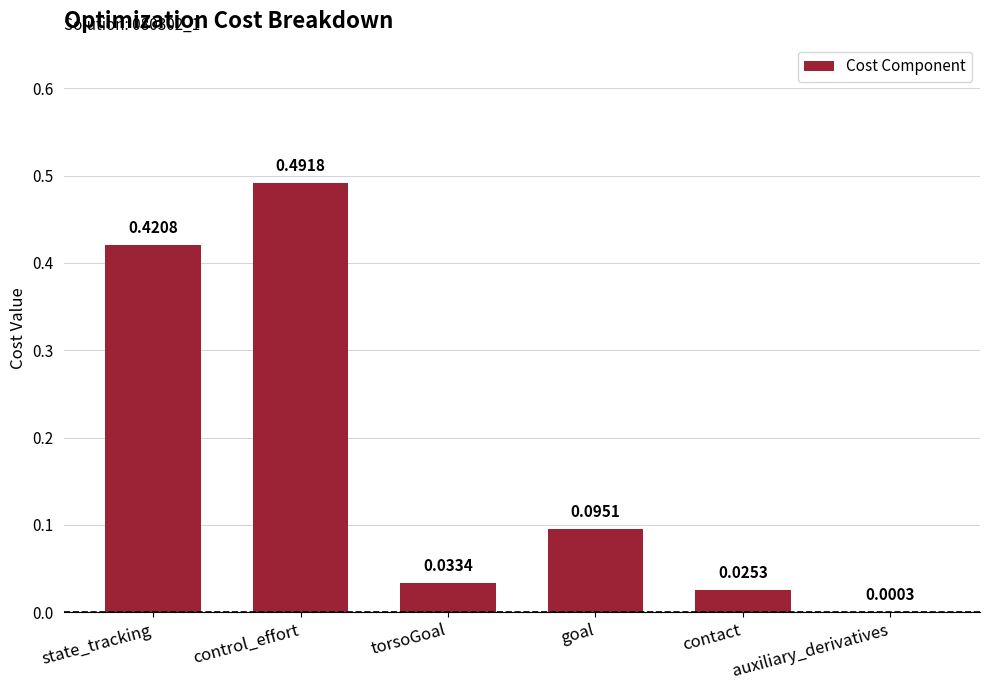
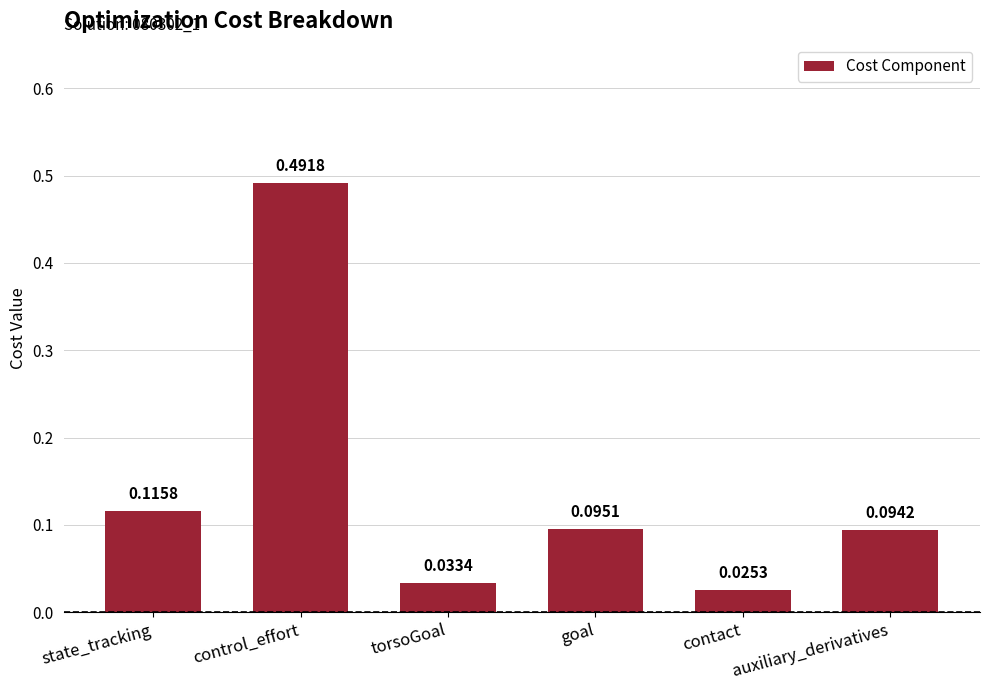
state_tracking: 0.4208 -> 0.1158
auxiliary_derivatives: 0.0003 -> 0.0942
